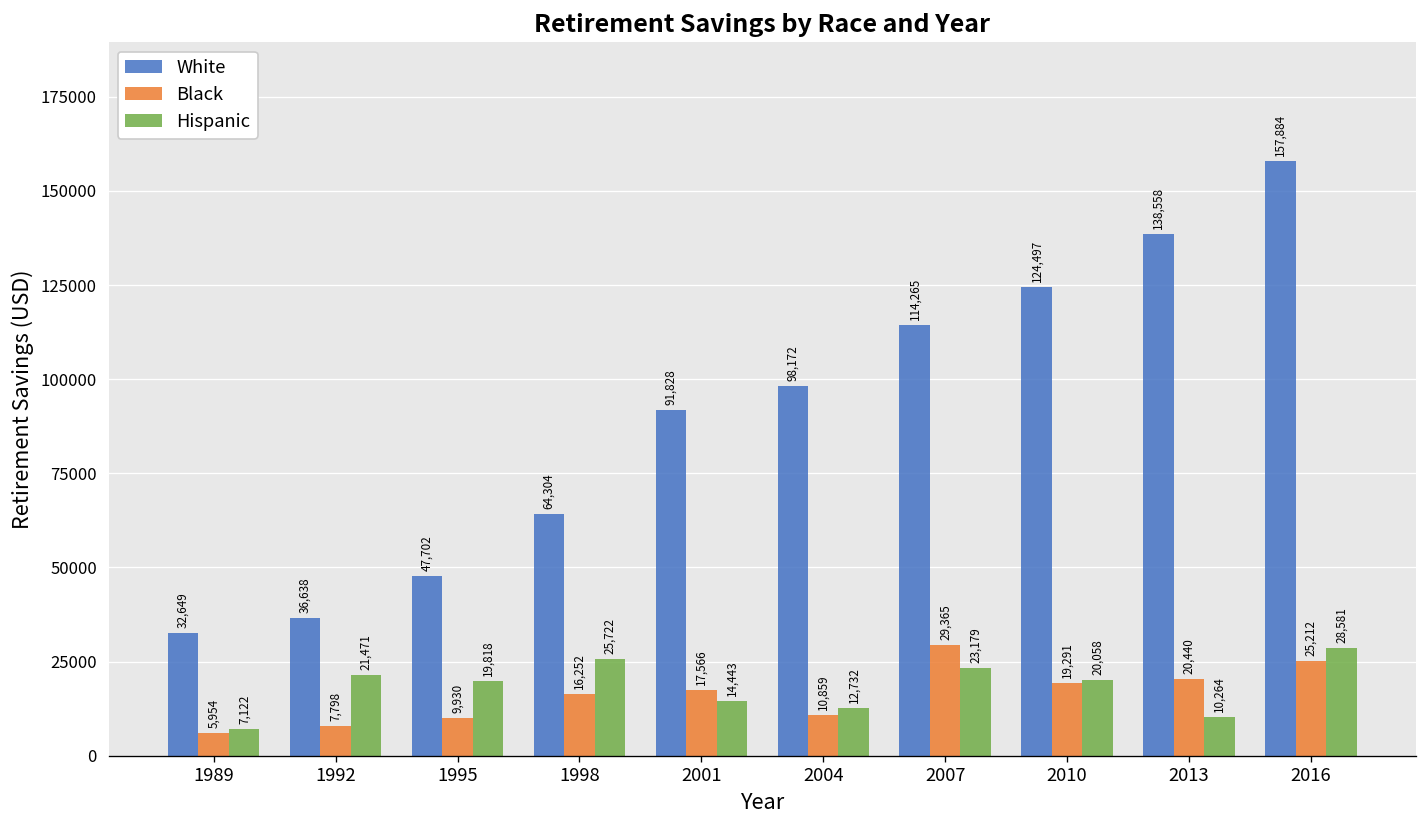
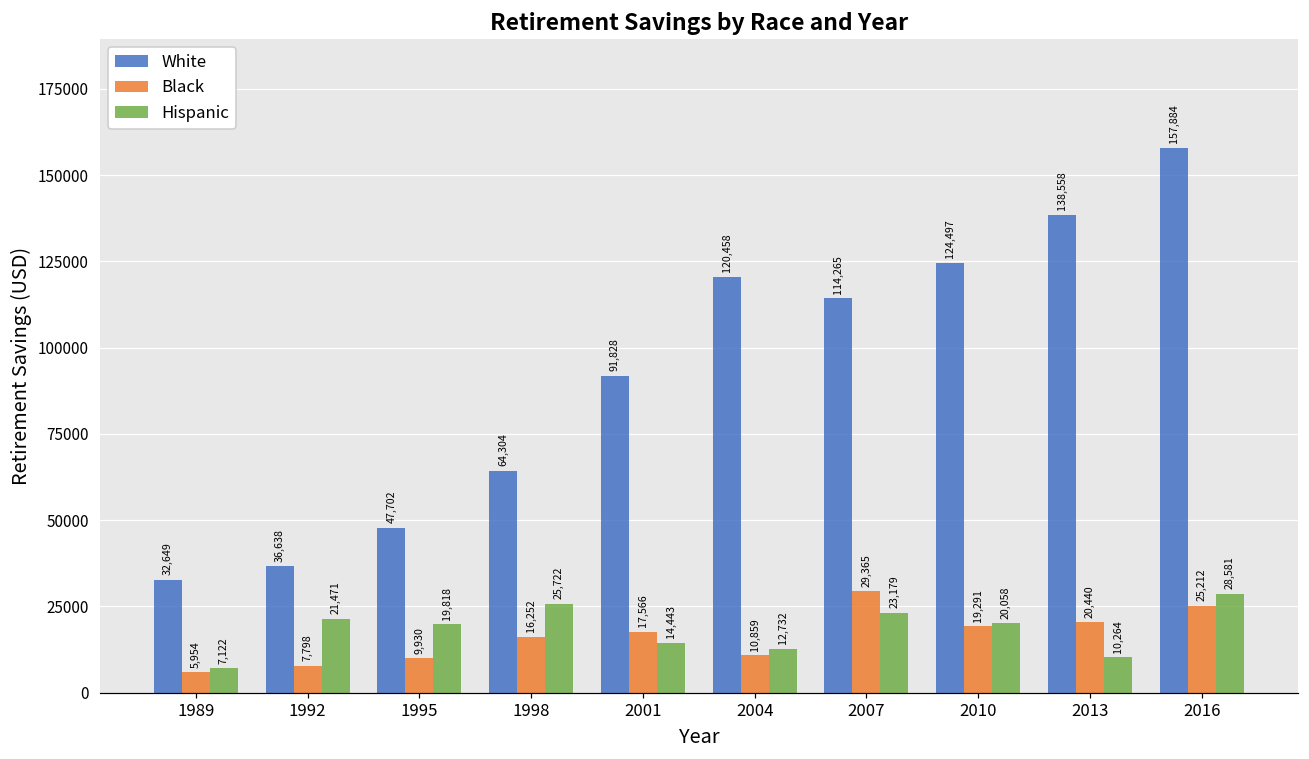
White, 2004: 98,172 -> 120,458
